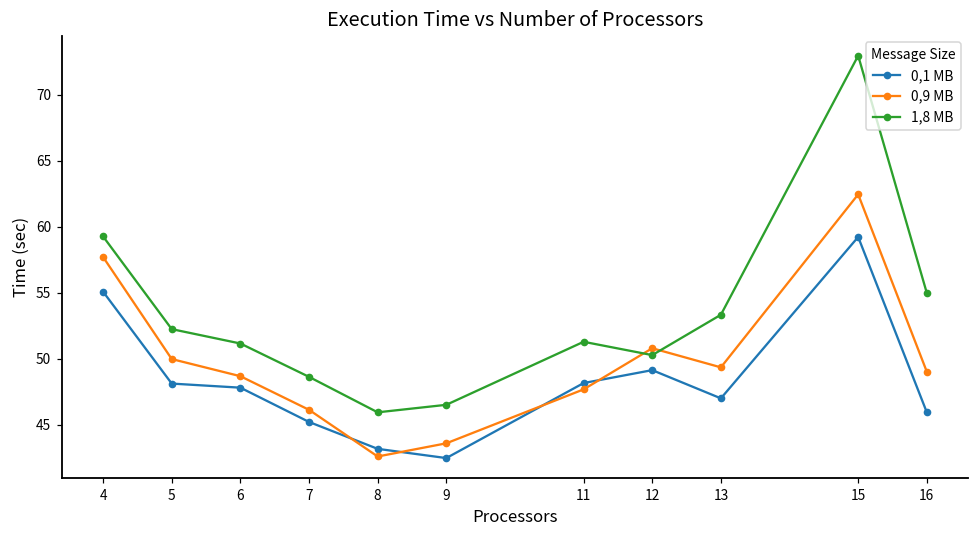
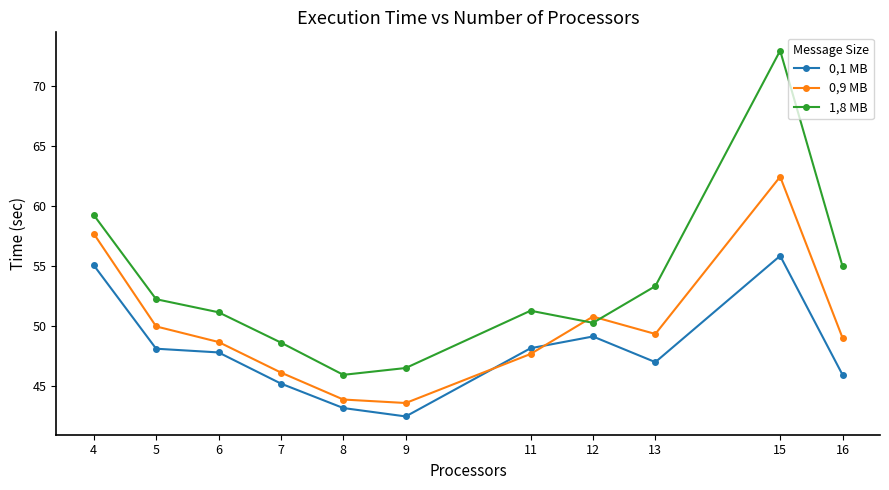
0,9 MB, 8: 42.6 -> 43.9
0,1 MB, 15: 59.2 -> 55.9
